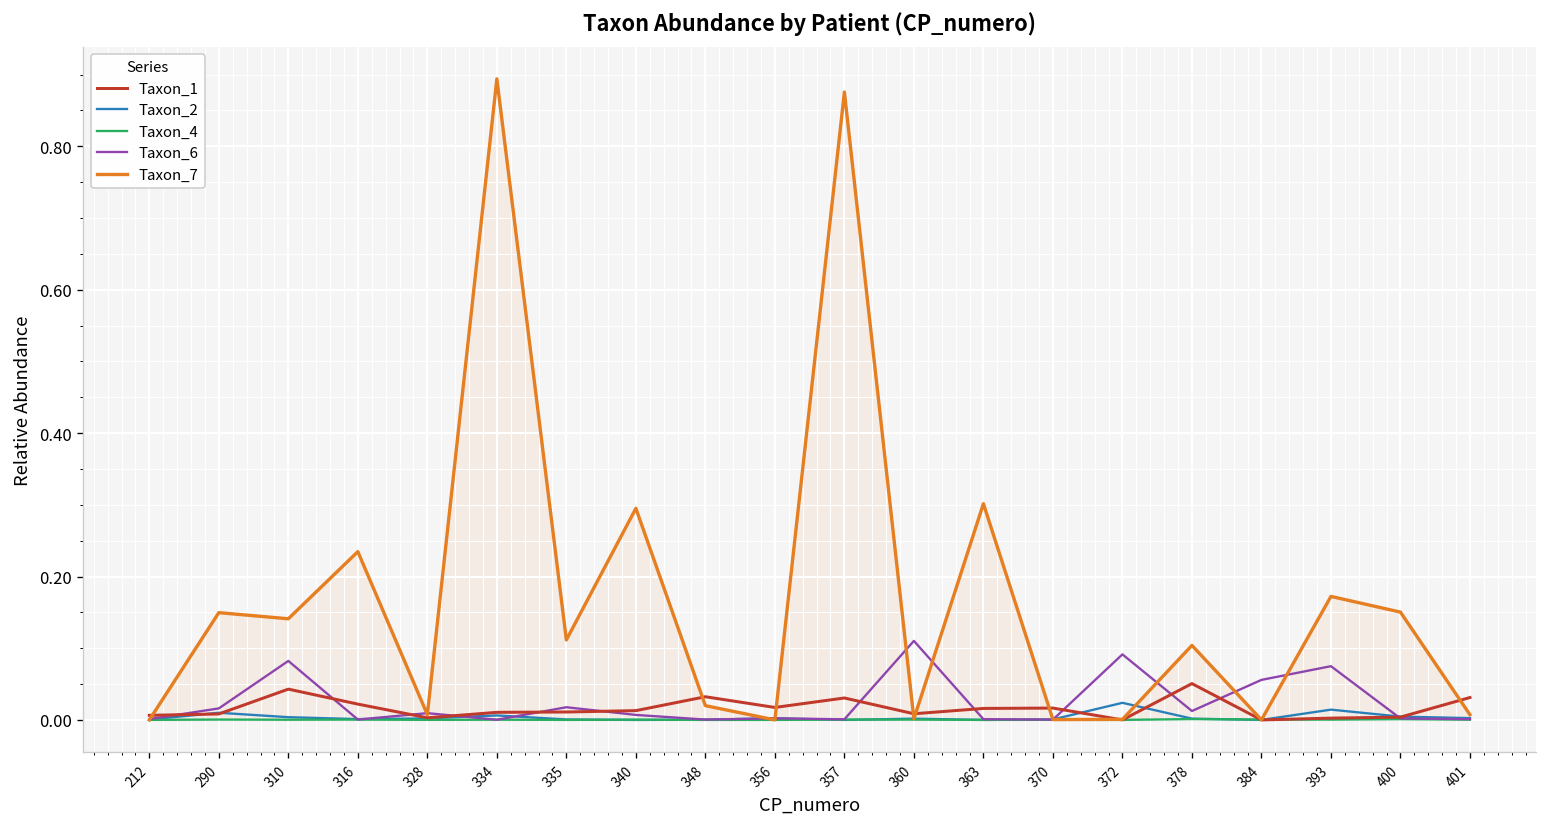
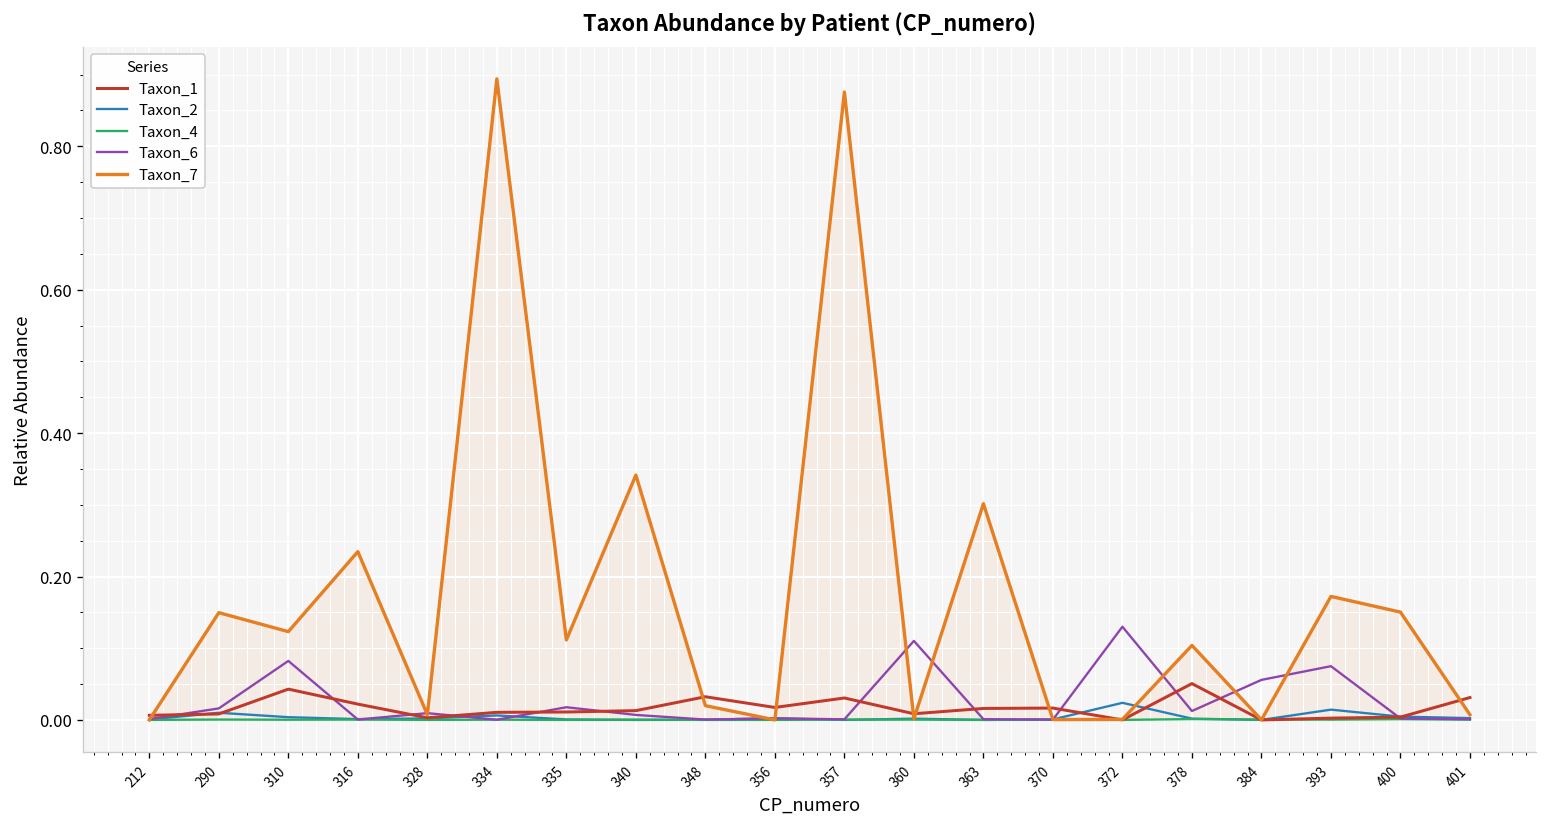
Taxon_7, 310: 0.14 -> 0.12
Taxon_7, 340: 0.30 -> 0.34
Taxon_6, 372: 0.09 -> 0.13
